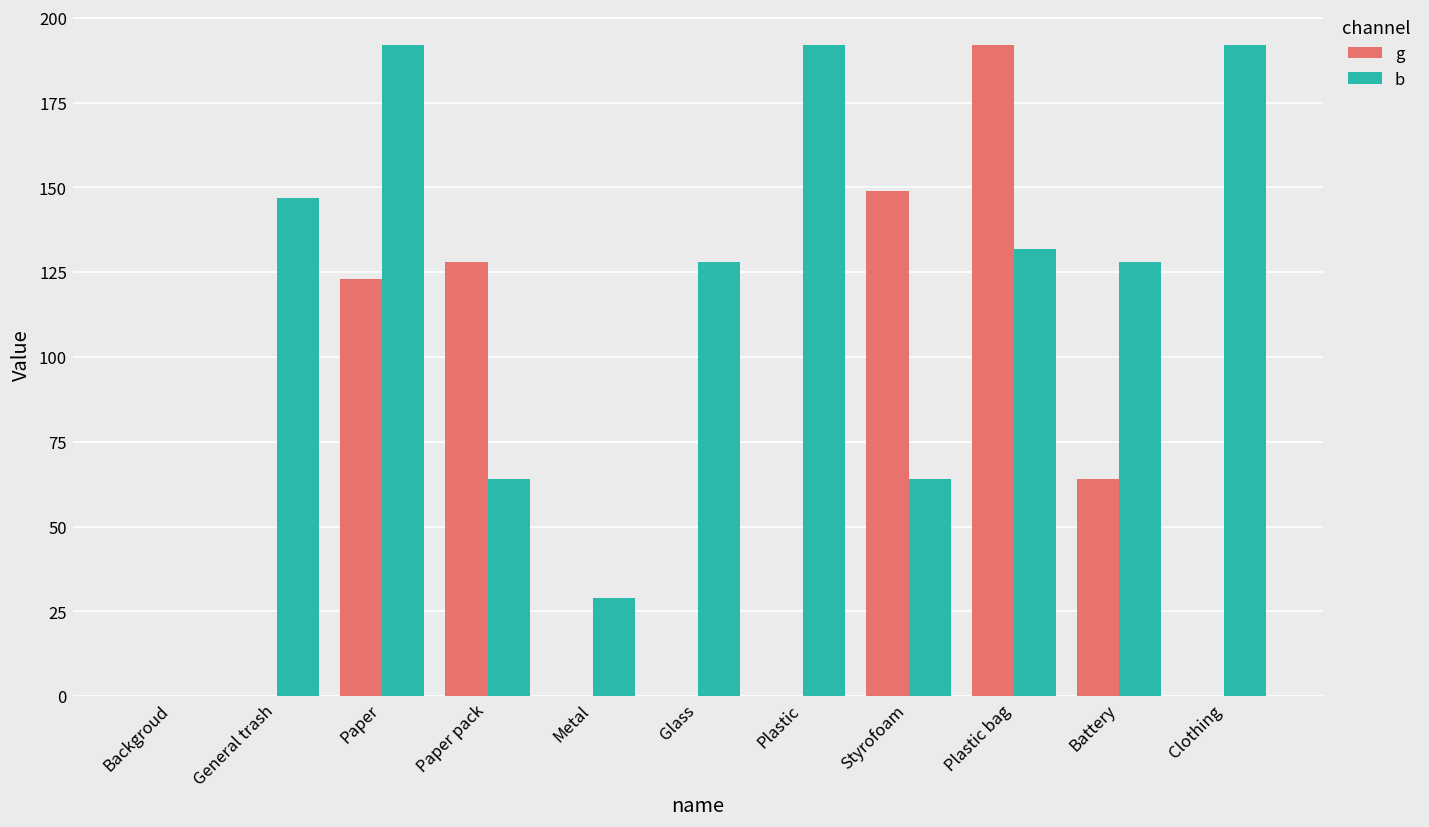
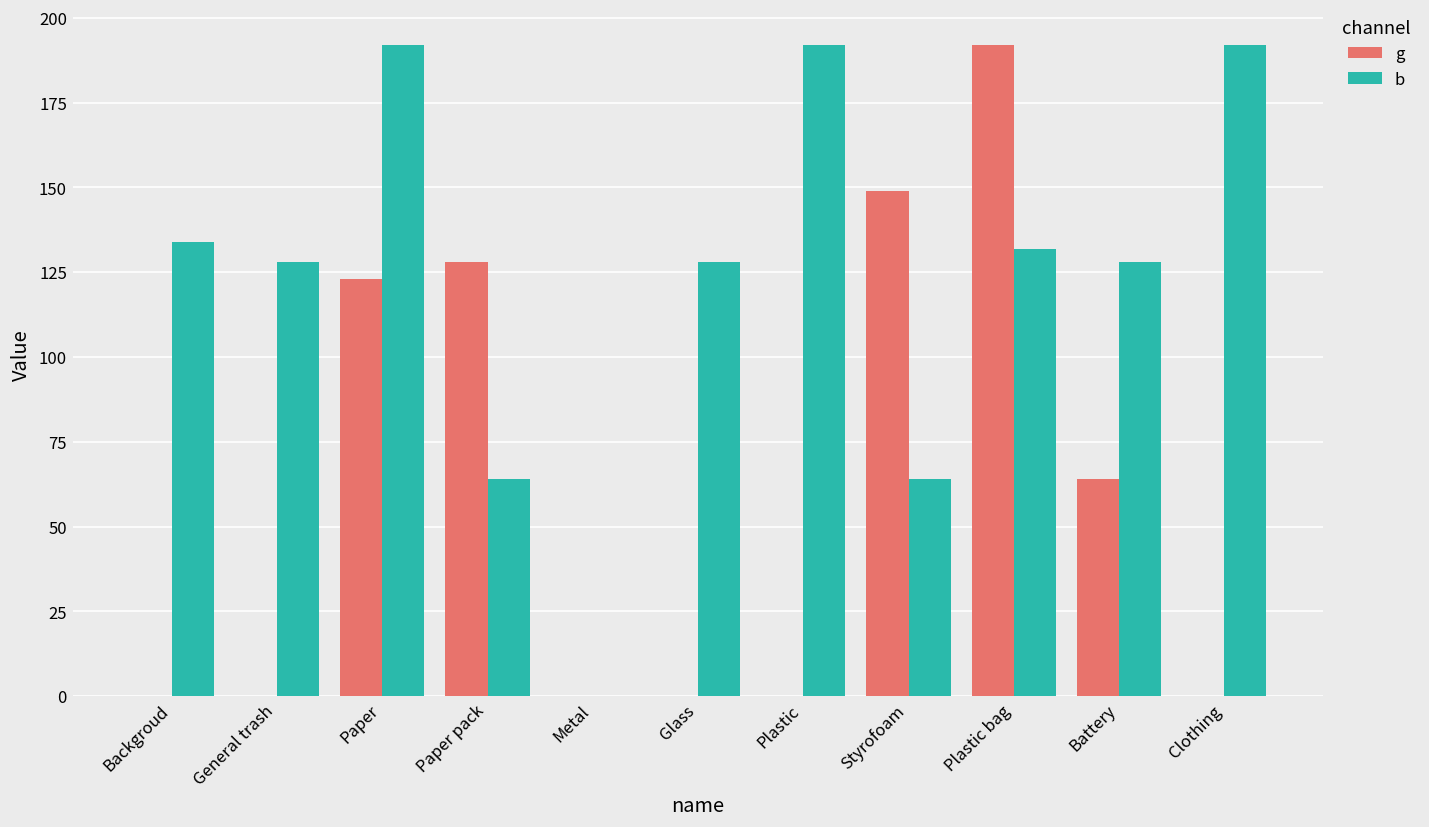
b, Backgroud: 0 -> 134
b, General trash: 147 -> 128
b, Metal: 29 -> 0
